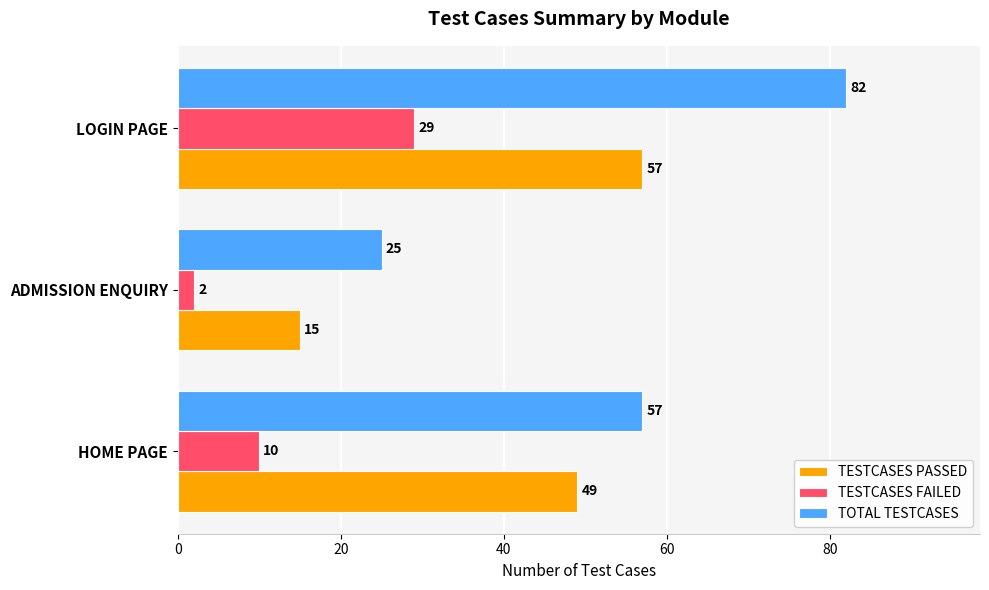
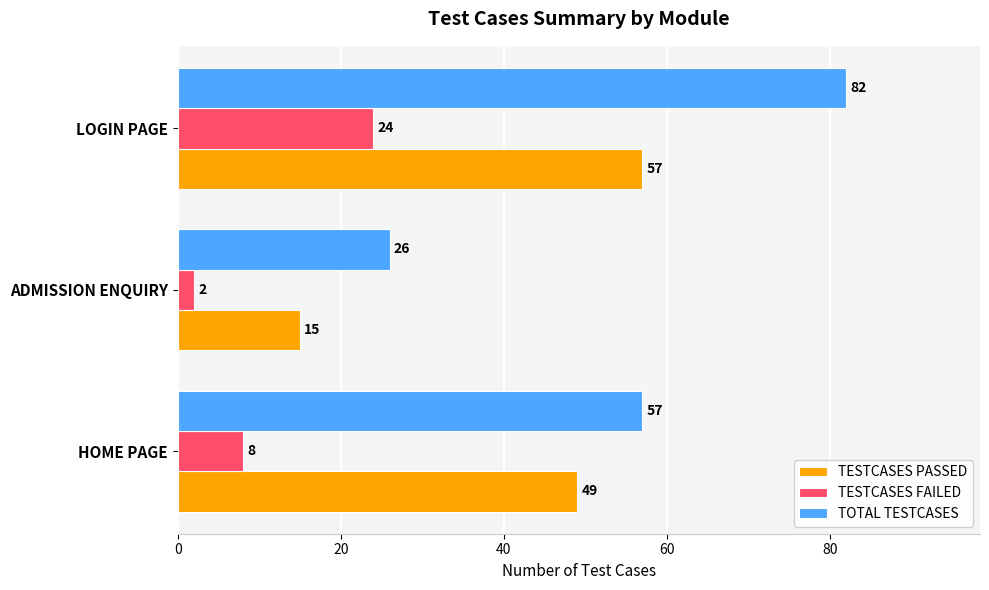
TESTCASES FAILED, LOGIN PAGE: 29 -> 24
TOTAL TESTCASES, ADMISSION ENQUIRY: 25 -> 26
TESTCASES FAILED, HOME PAGE: 10 -> 8
